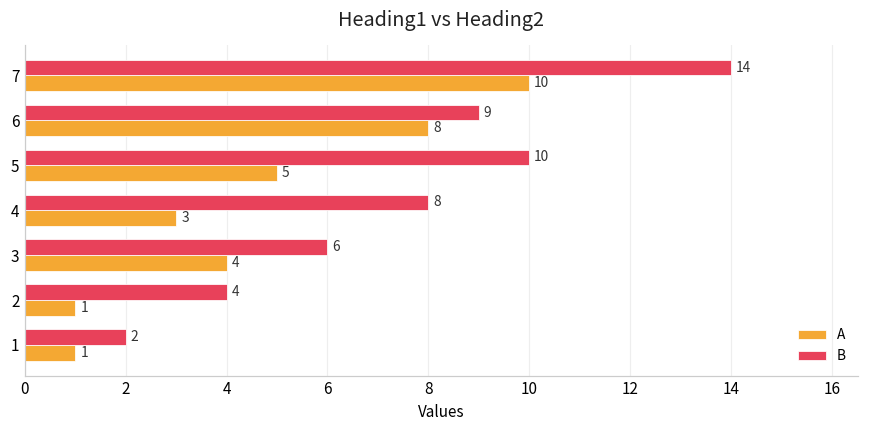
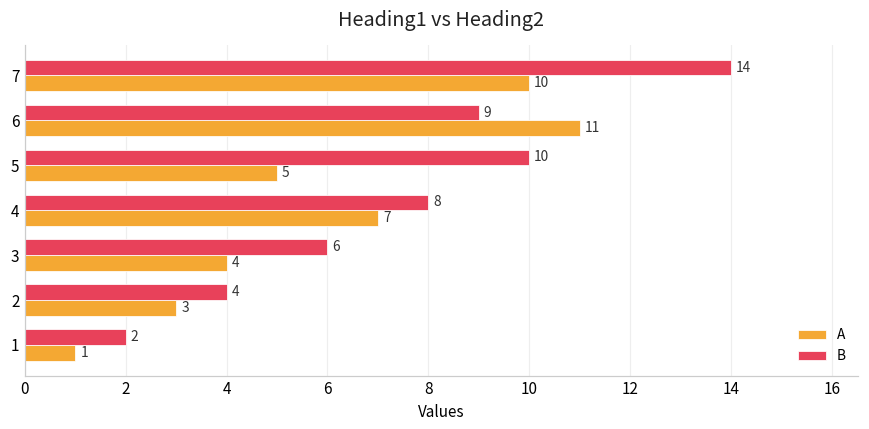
A, 6: 8 -> 11
A, 4: 3 -> 7
A, 2: 1 -> 3
